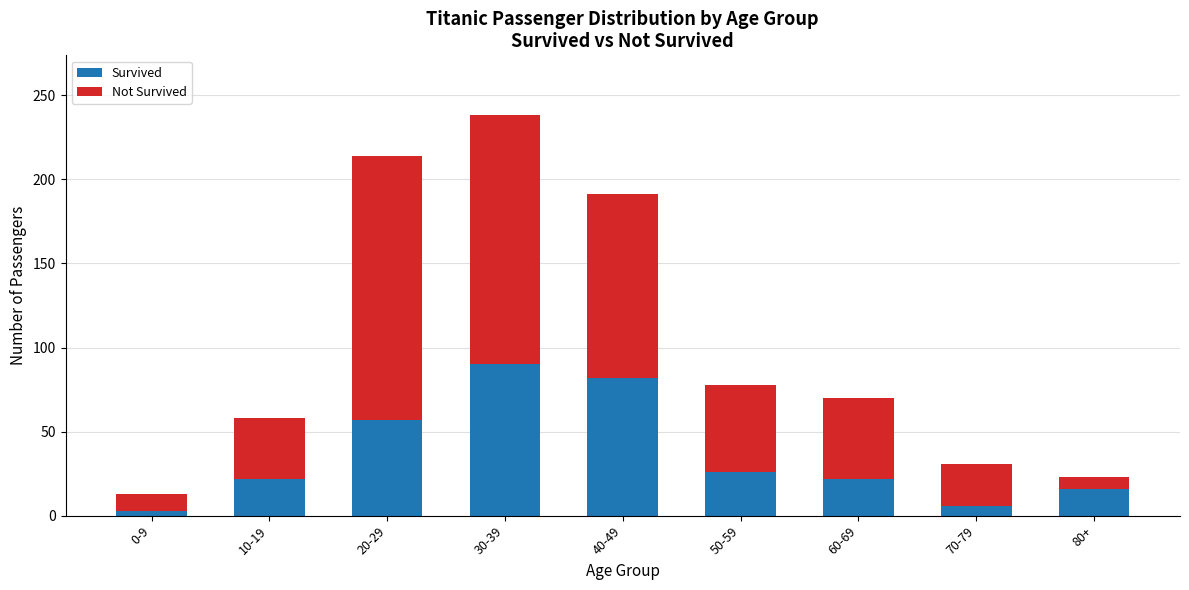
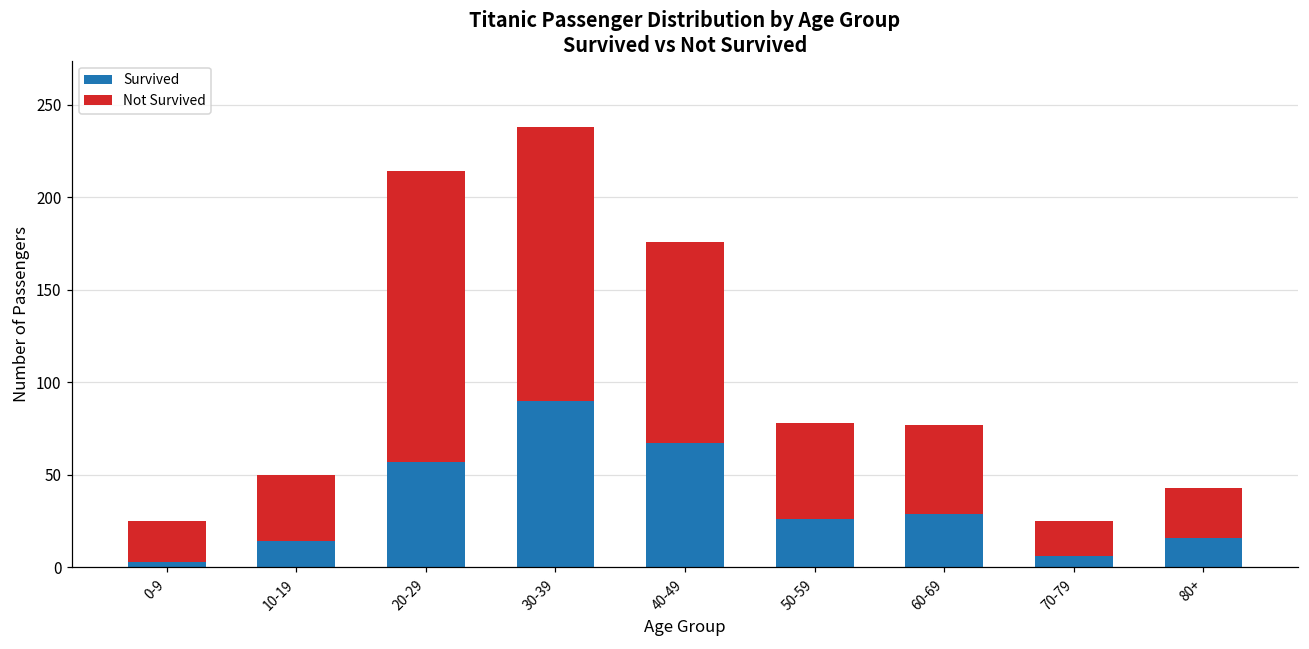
Not Survived, 0-9: 10 -> 22
Survived, 10-19: 22 -> 14
Survived, 40-49: 82 -> 67
Survived, 60-69: 22 -> 29
Not Survived, 70-79: 25 -> 19
Not Survived, 80+: 7 -> 27
